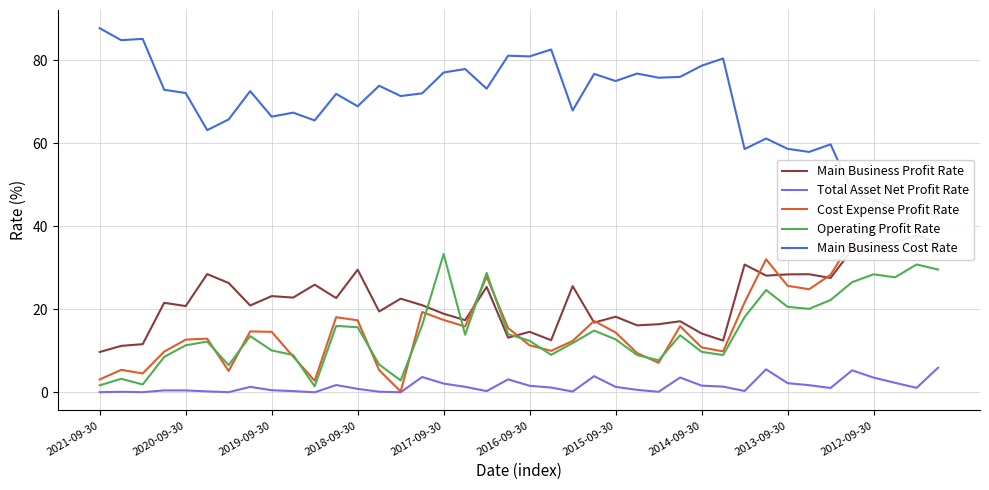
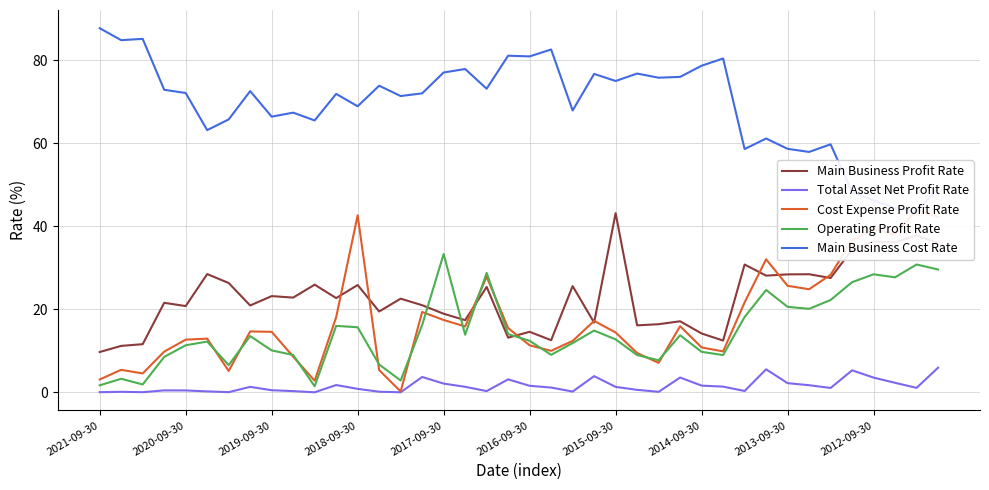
Main Business Profit Rate, 2018-09-30: 30 -> 26
Cost Expense Profit Rate, 2018-09-30: 17 -> 43
Main Business Profit Rate, 2015-09-30: 18 -> 43
